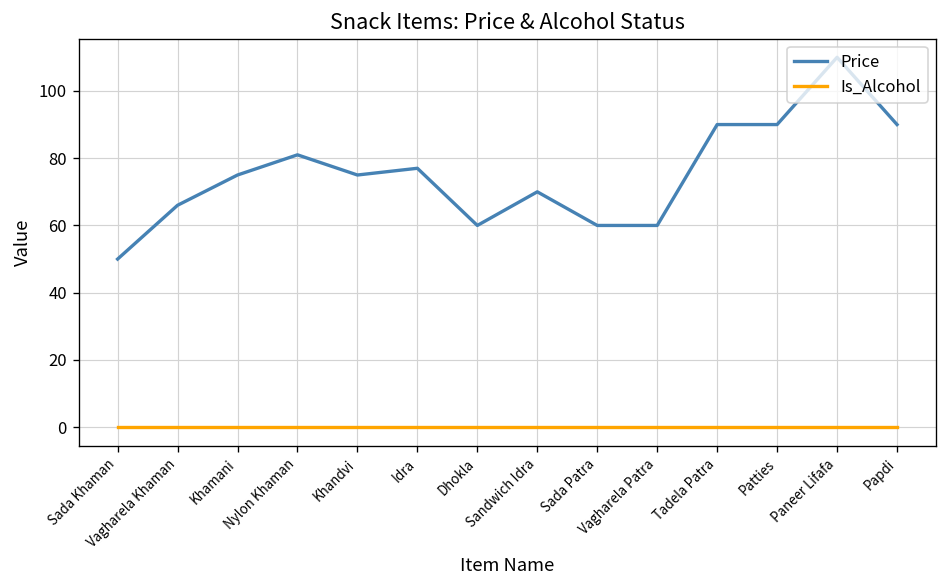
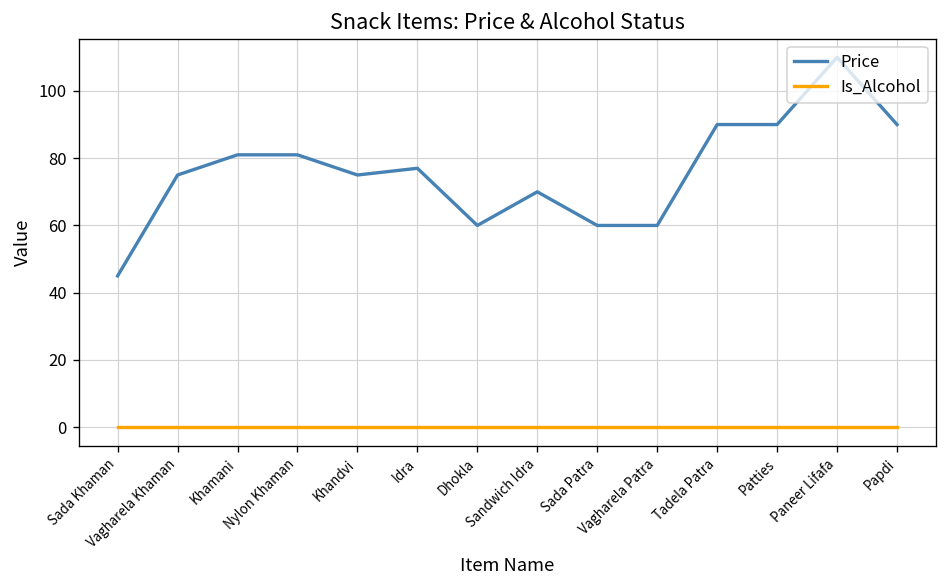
Price, Sada Khaman: 50 -> 45
Price, Vagharela Khaman: 66 -> 75
Price, Khamani: 75 -> 81
